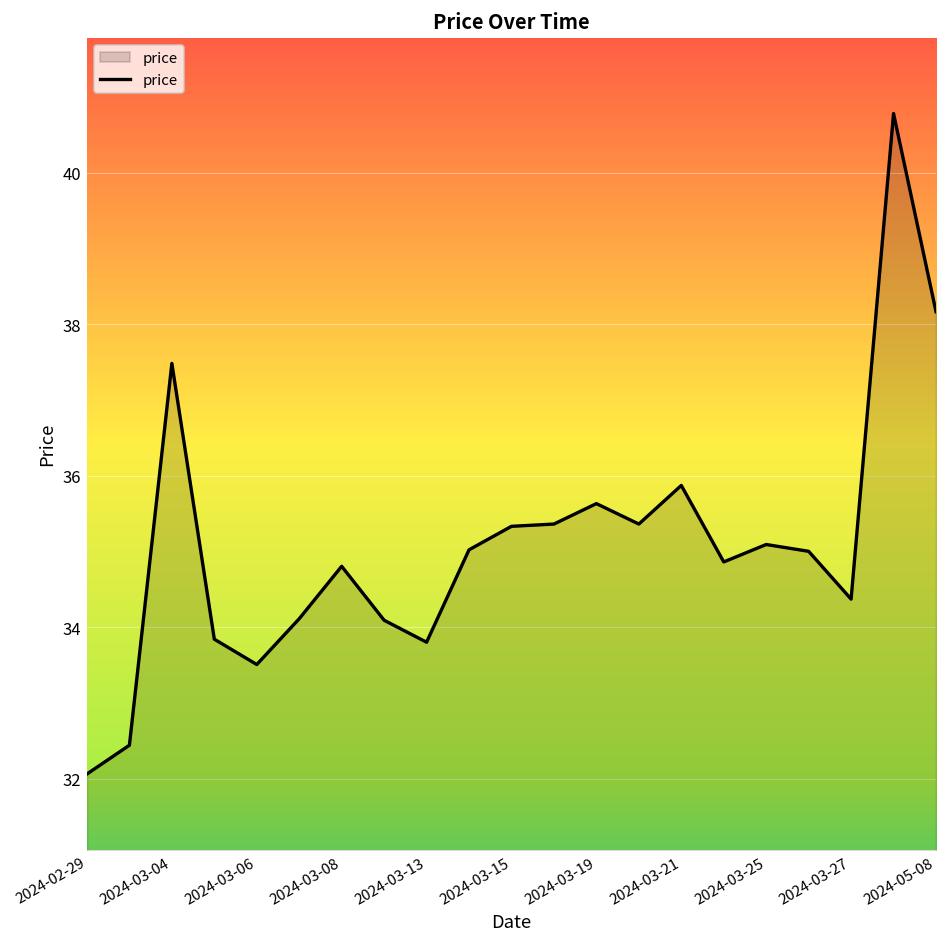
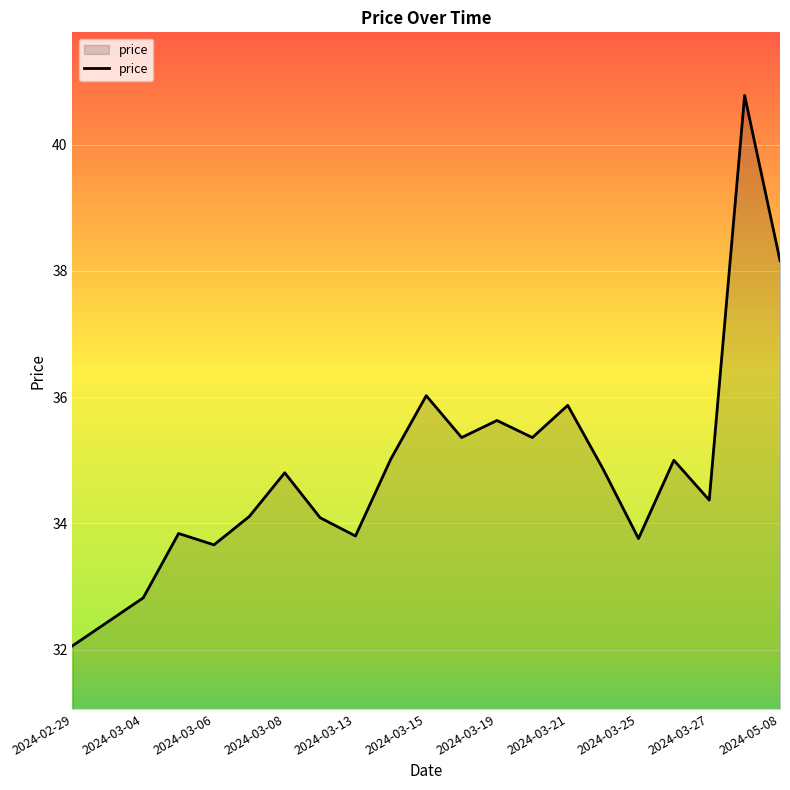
2024-03-04: 37.5 -> 32.8
2024-03-06: 33.5 -> 33.7
2024-03-15: 35.3 -> 36.0
2024-03-25: 35.1 -> 33.8
